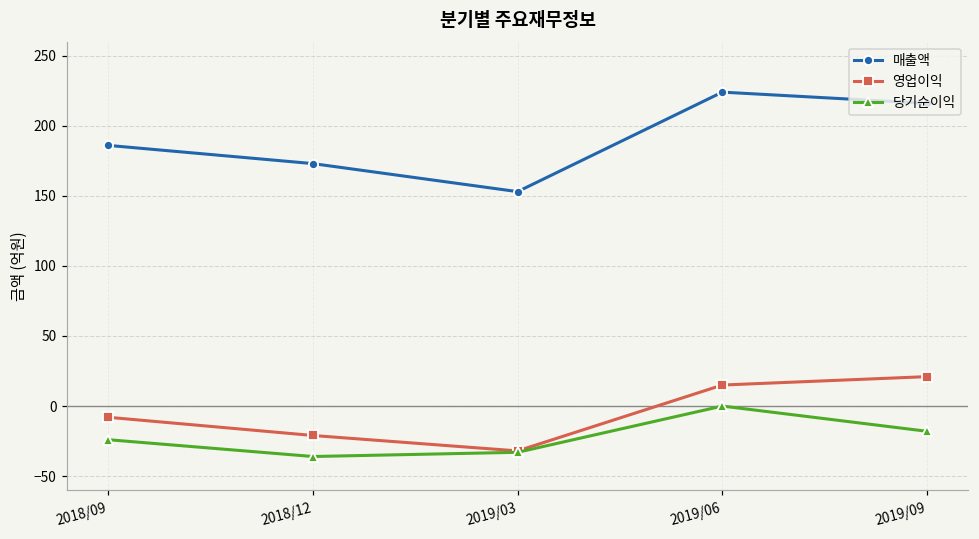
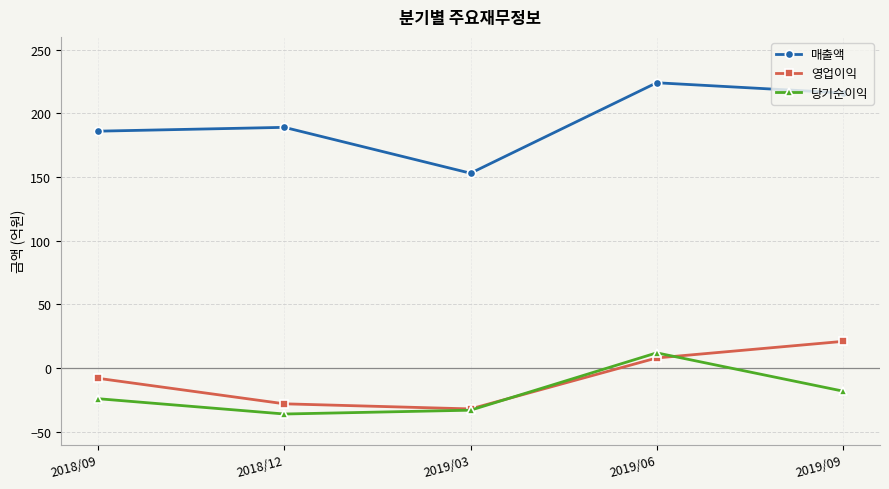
매출액, 2018/12: 173 -> 189
영업이익, 2018/12: -21 -> -28
영업이익, 2019/06: 15 -> 8
당기순이익, 2019/06: 0 -> 12
